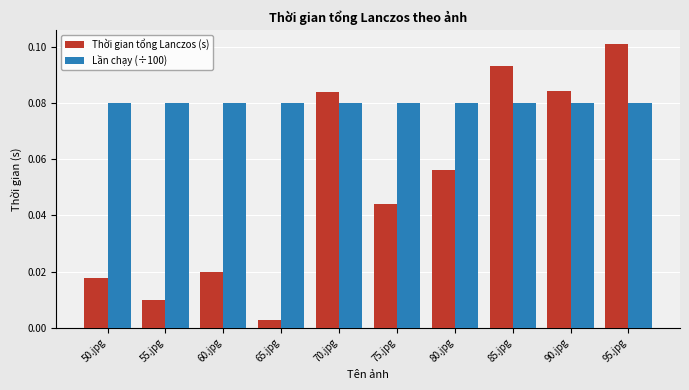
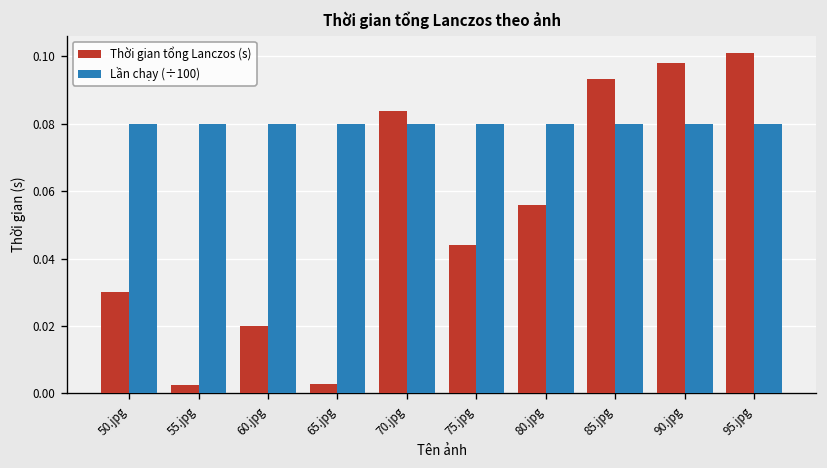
Thời gian tổng Lanczos (s), 50.jpg: 0.018 -> 0.030
Thời gian tổng Lanczos (s), 55.jpg: 0.010 -> 0.002
Thời gian tổng Lanczos (s), 90.jpg: 0.084 -> 0.098
